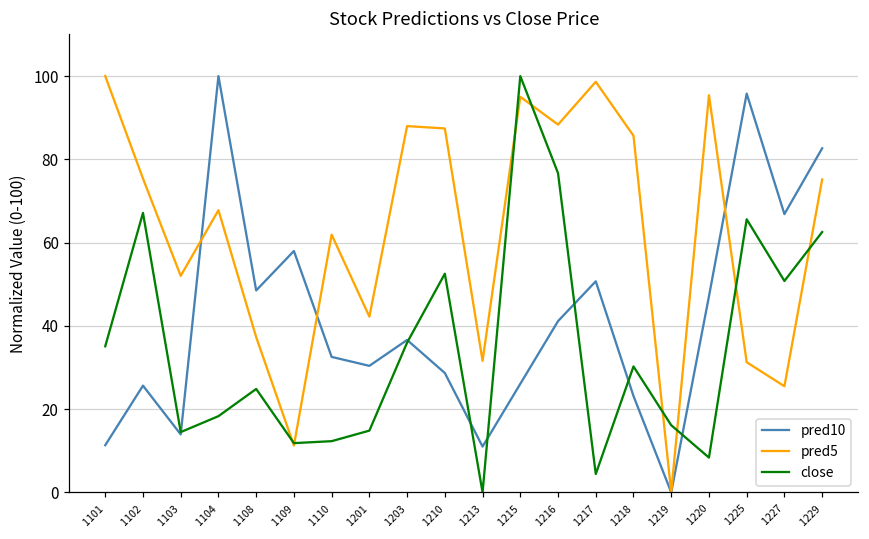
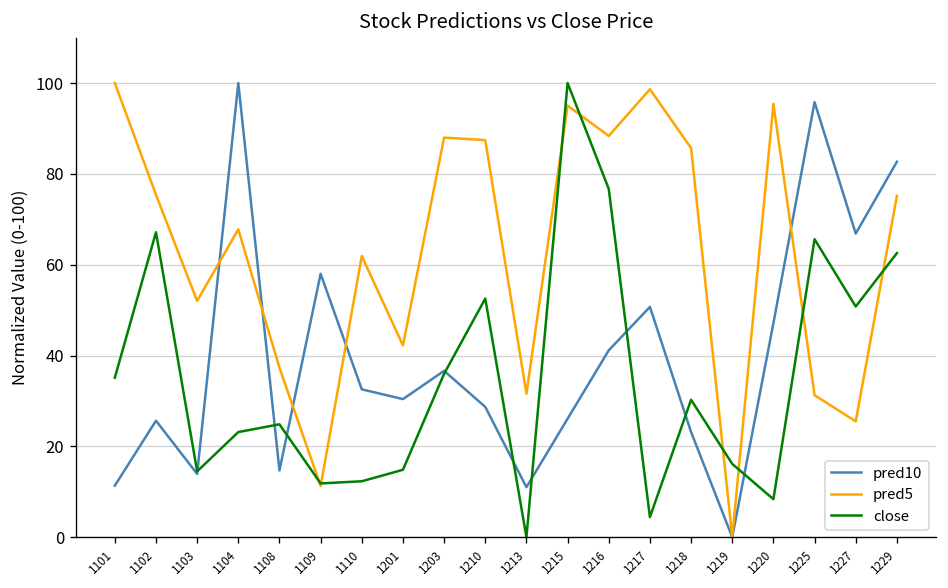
close, 1104: 18 -> 23
pred10, 1108: 49 -> 15
